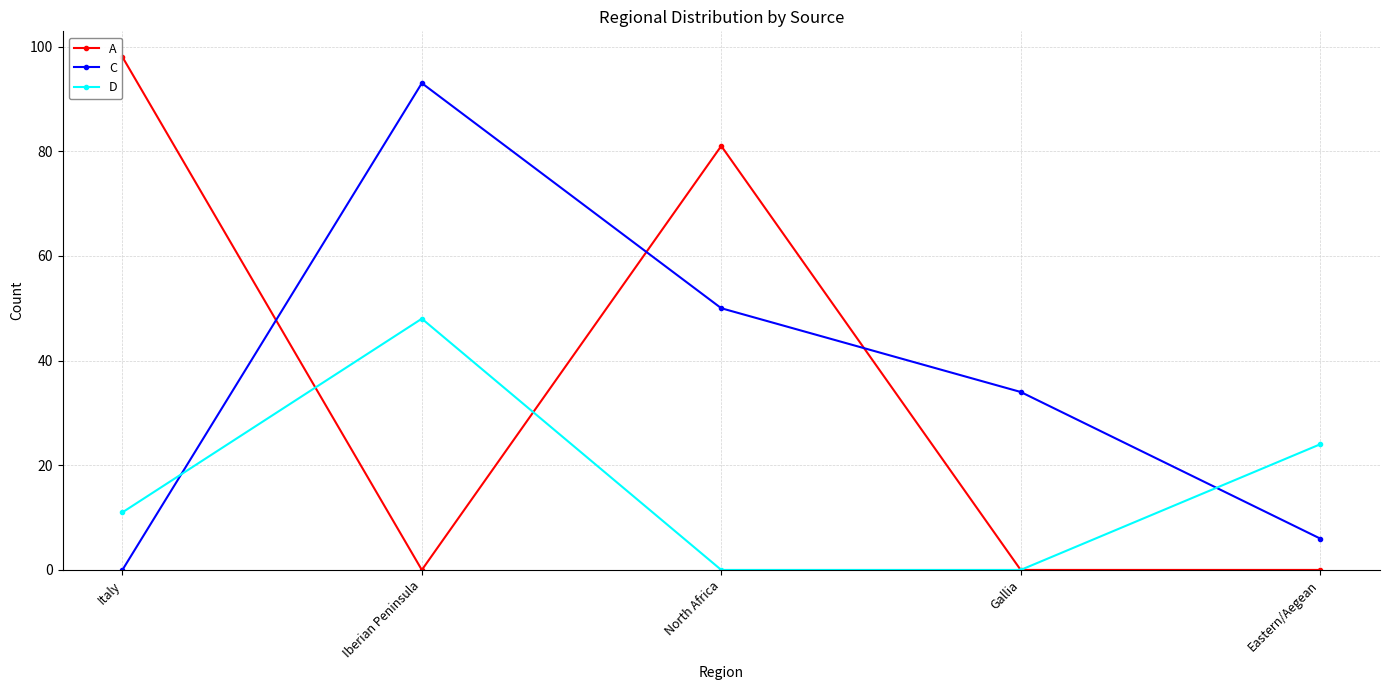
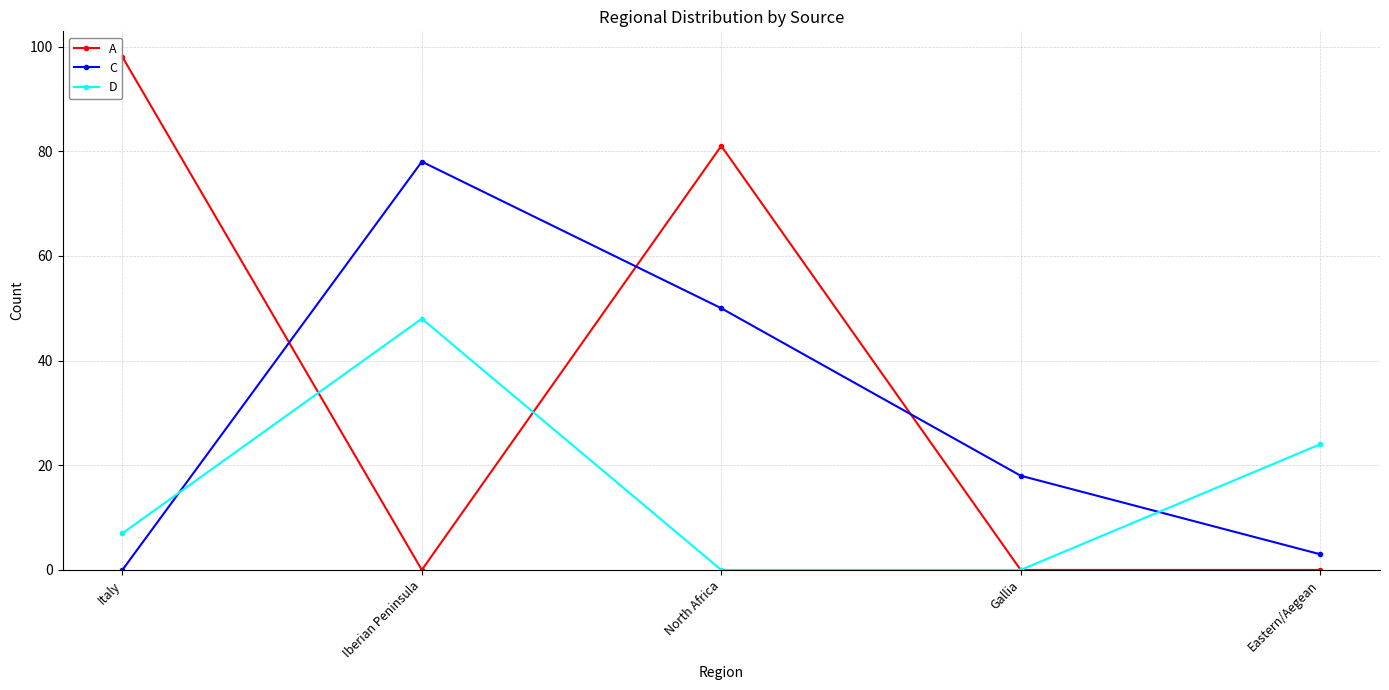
D, Italy: 11 -> 7
C, Iberian Peninsula: 93 -> 78
C, Gallia: 34 -> 18
C, Eastern/Aegean: 6 -> 3
